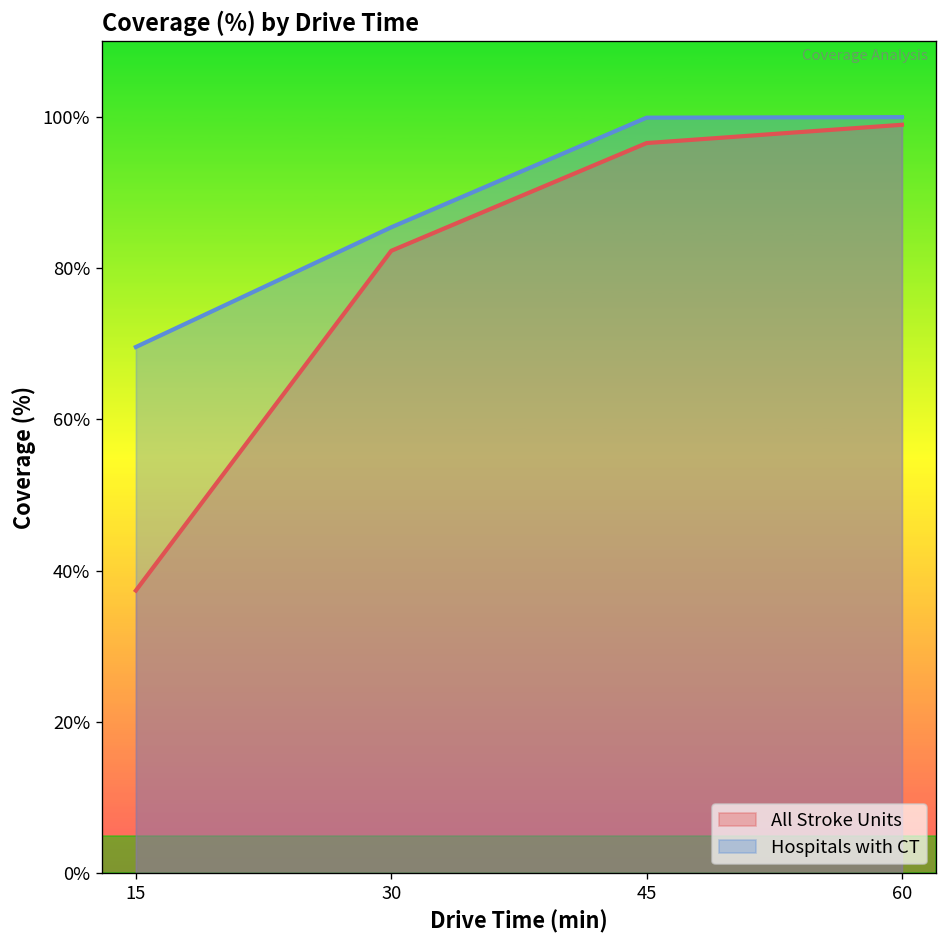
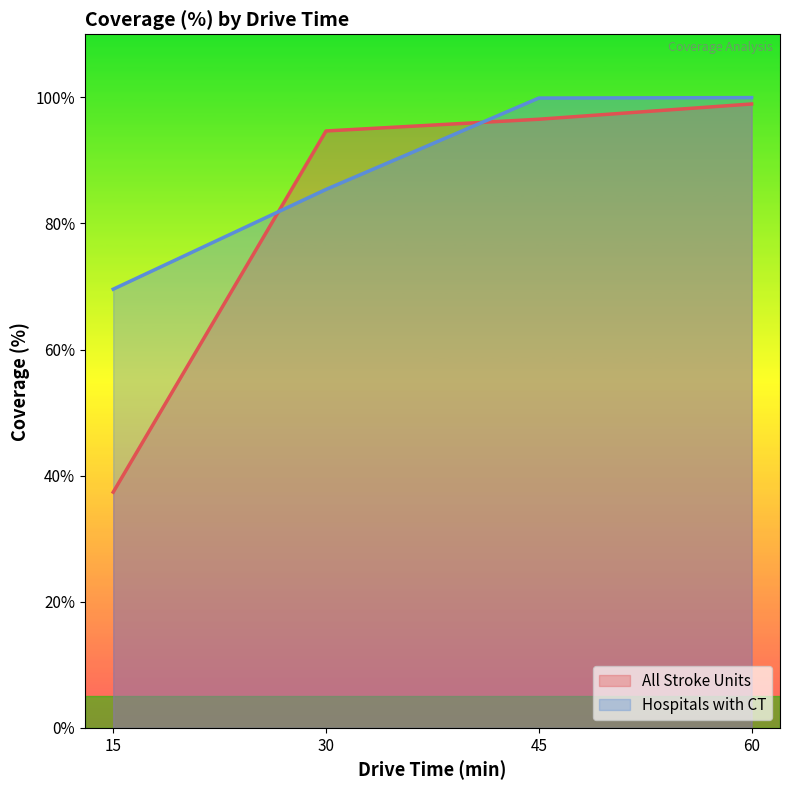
All Stroke Units, 30: 82% -> 95%
